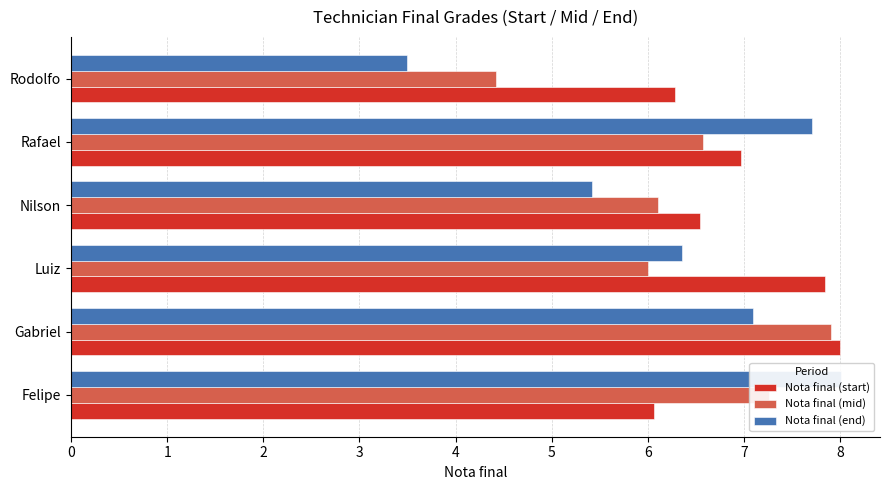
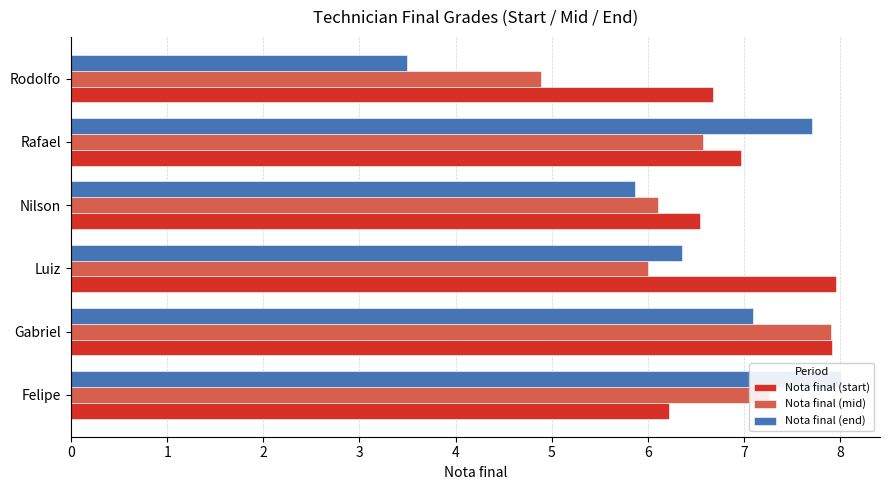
Nota final (mid), Rodolfo: 4.4 -> 4.9
Nota final (start), Rodolfo: 6.3 -> 6.7
Nota final (end), Nilson: 5.4 -> 5.9
Nota final (start), Luiz: 7.8 -> 8.0
Nota final (start), Gabriel: 8.0 -> 7.9
Nota final (start), Felipe: 6.1 -> 6.2
